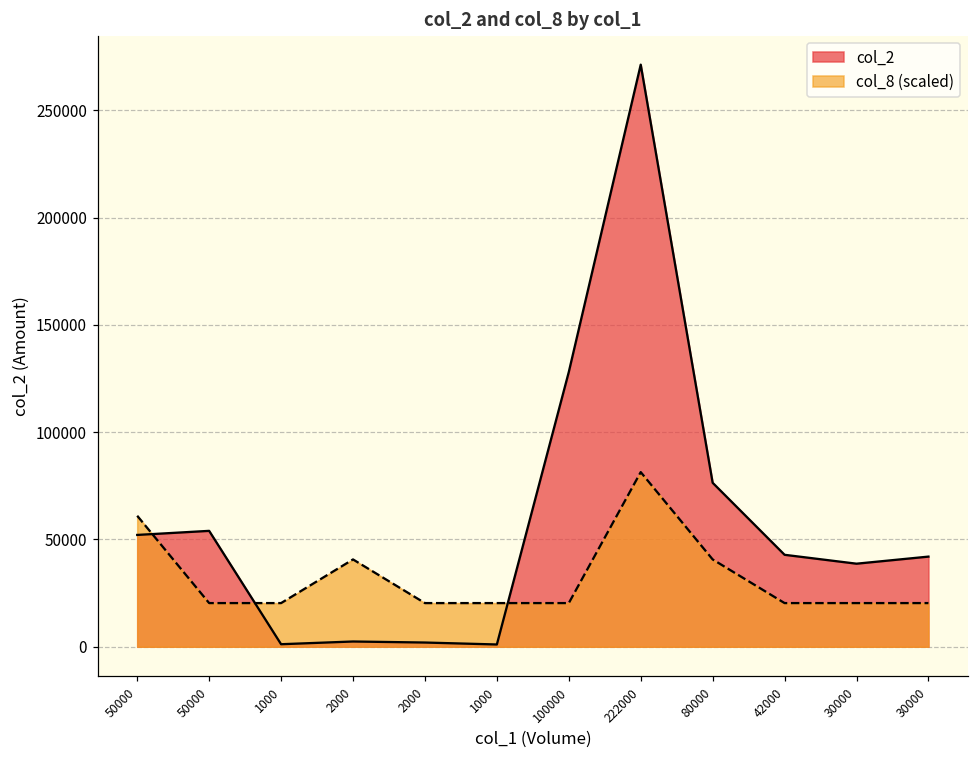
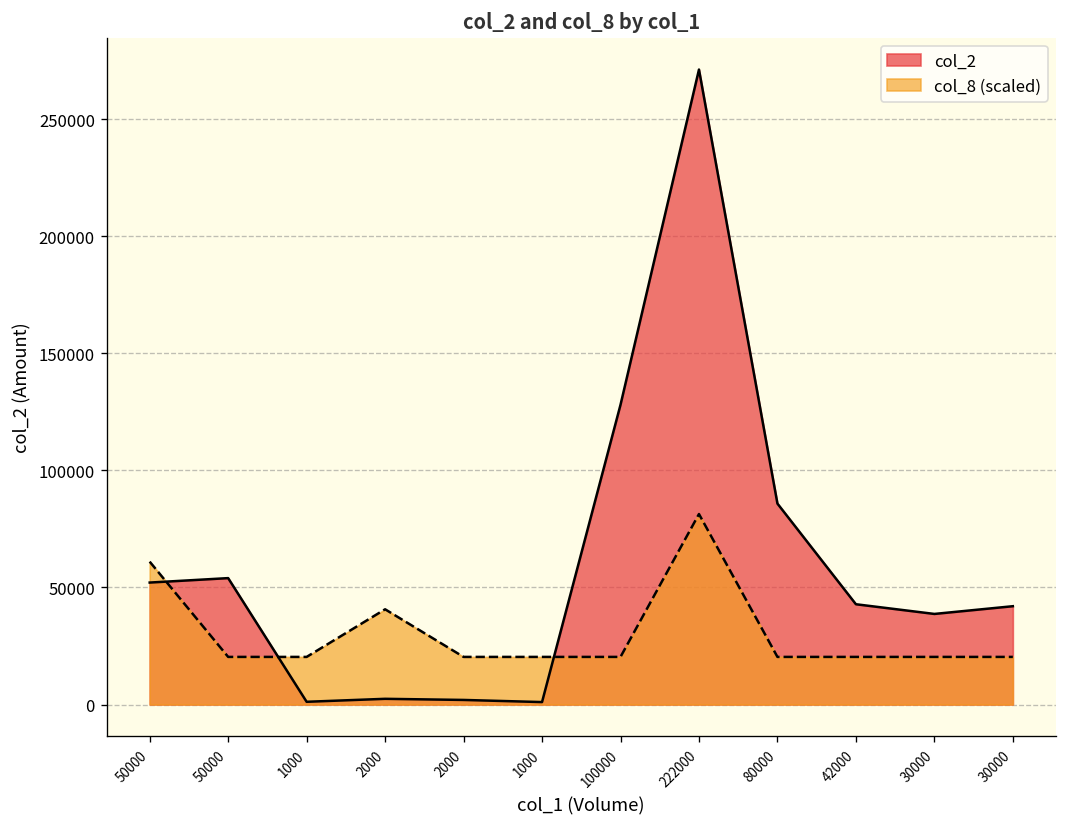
col_2, 80000: 76000 -> 86000
col_8 (scaled), 80000: 41000 -> 20000
